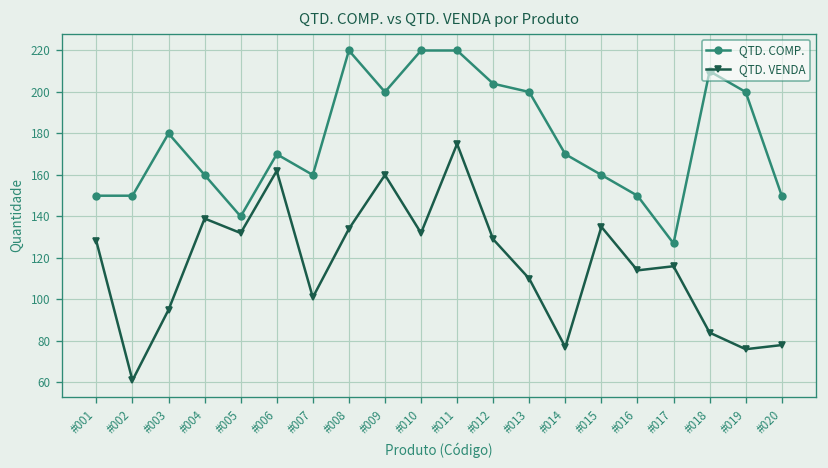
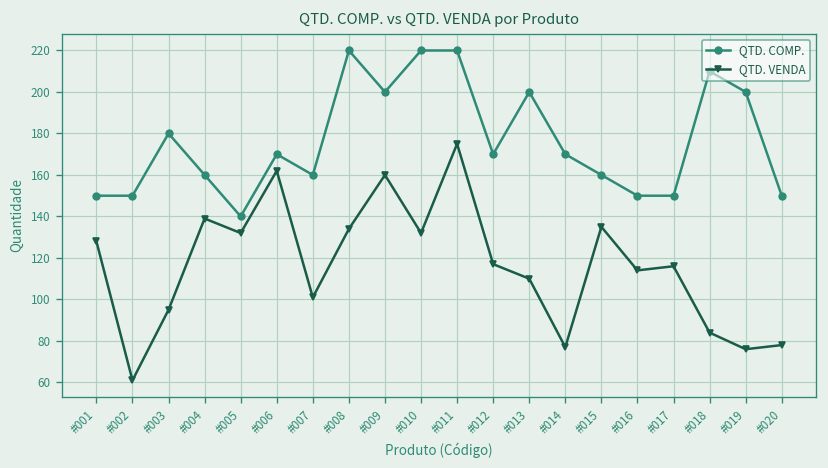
QTD. COMP., #012: 204 -> 170
QTD. VENDA, #012: 129 -> 117
QTD. COMP., #017: 127 -> 150
